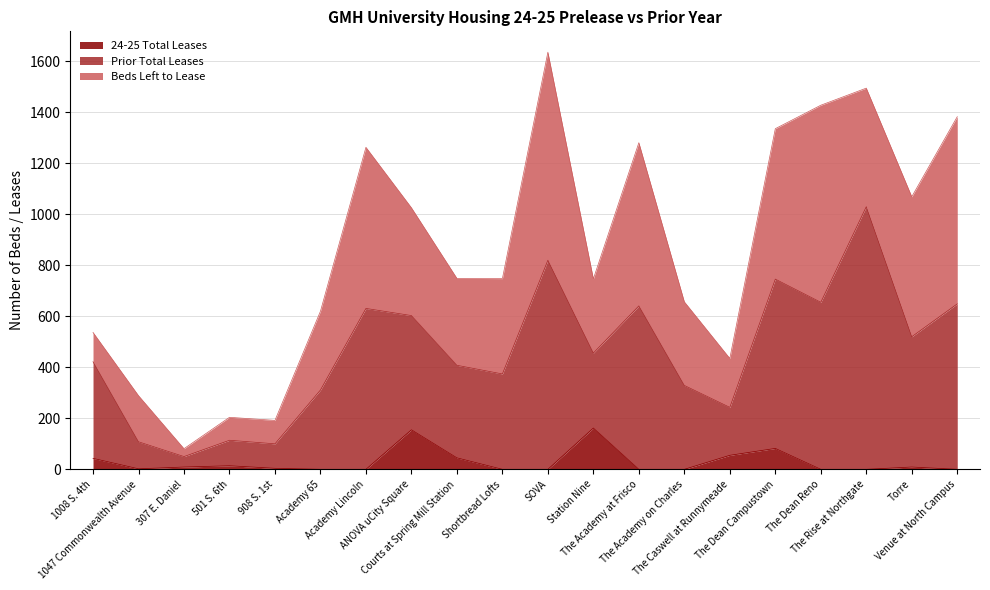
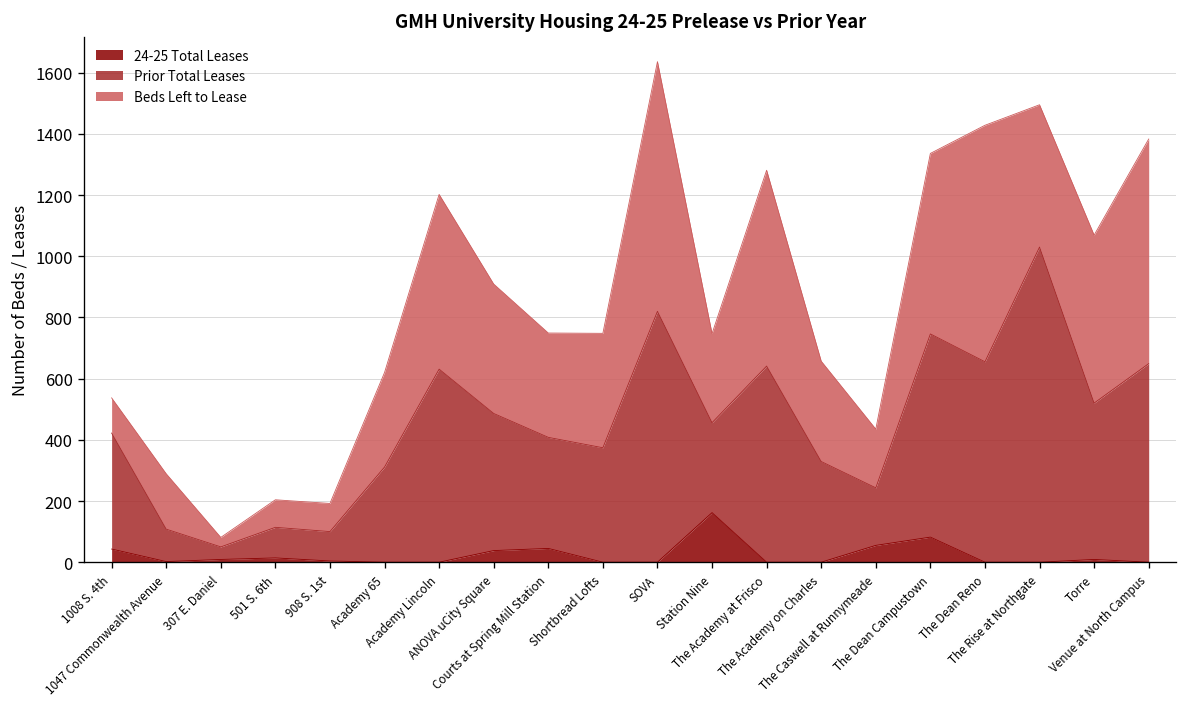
Beds Left to Lease, Academy Lincoln: 630 -> 570
24-25 Total Leases, ANOVA uCity Square: 160 -> 40
